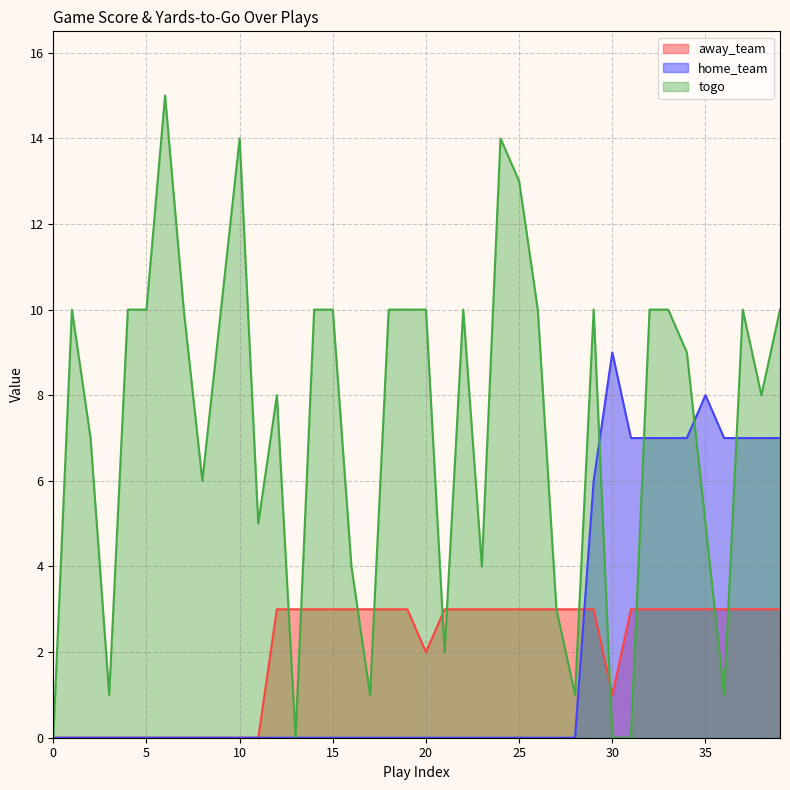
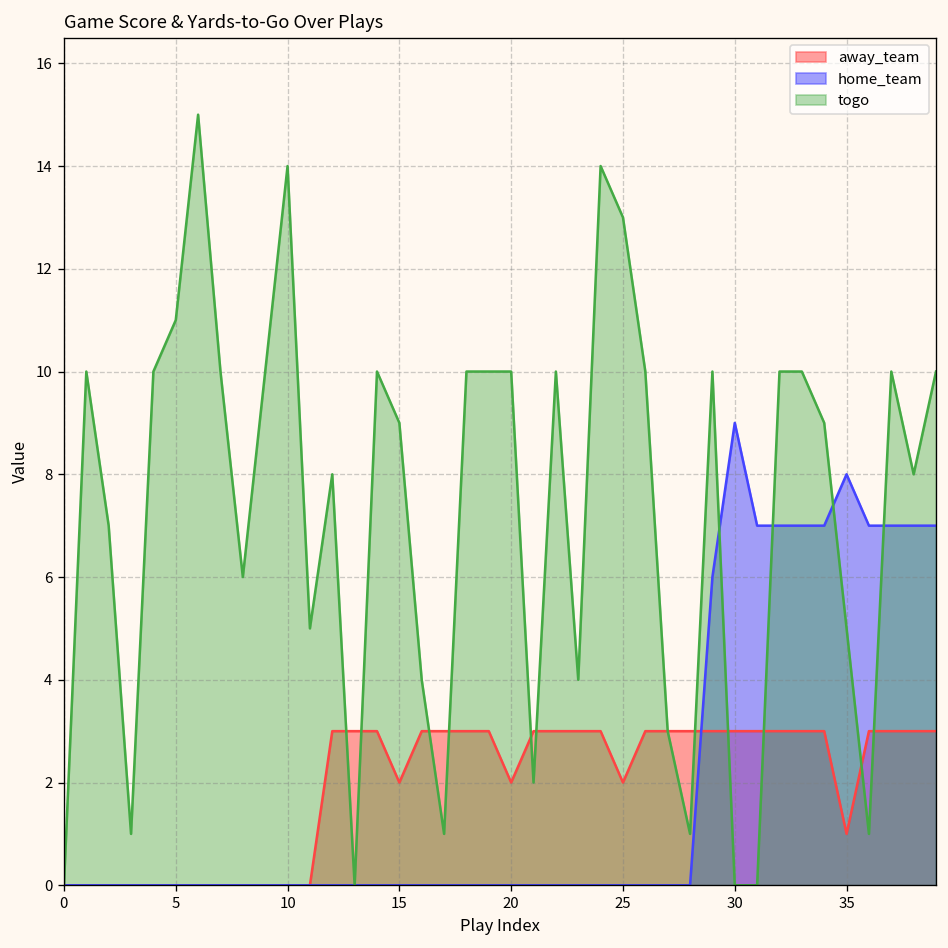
togo, 5: 10 -> 11
away_team, 15: 3 -> 2
togo, 15: 10 -> 9
away_team, 25: 3 -> 2
away_team, 30: 1 -> 3
away_team, 35: 3 -> 1
